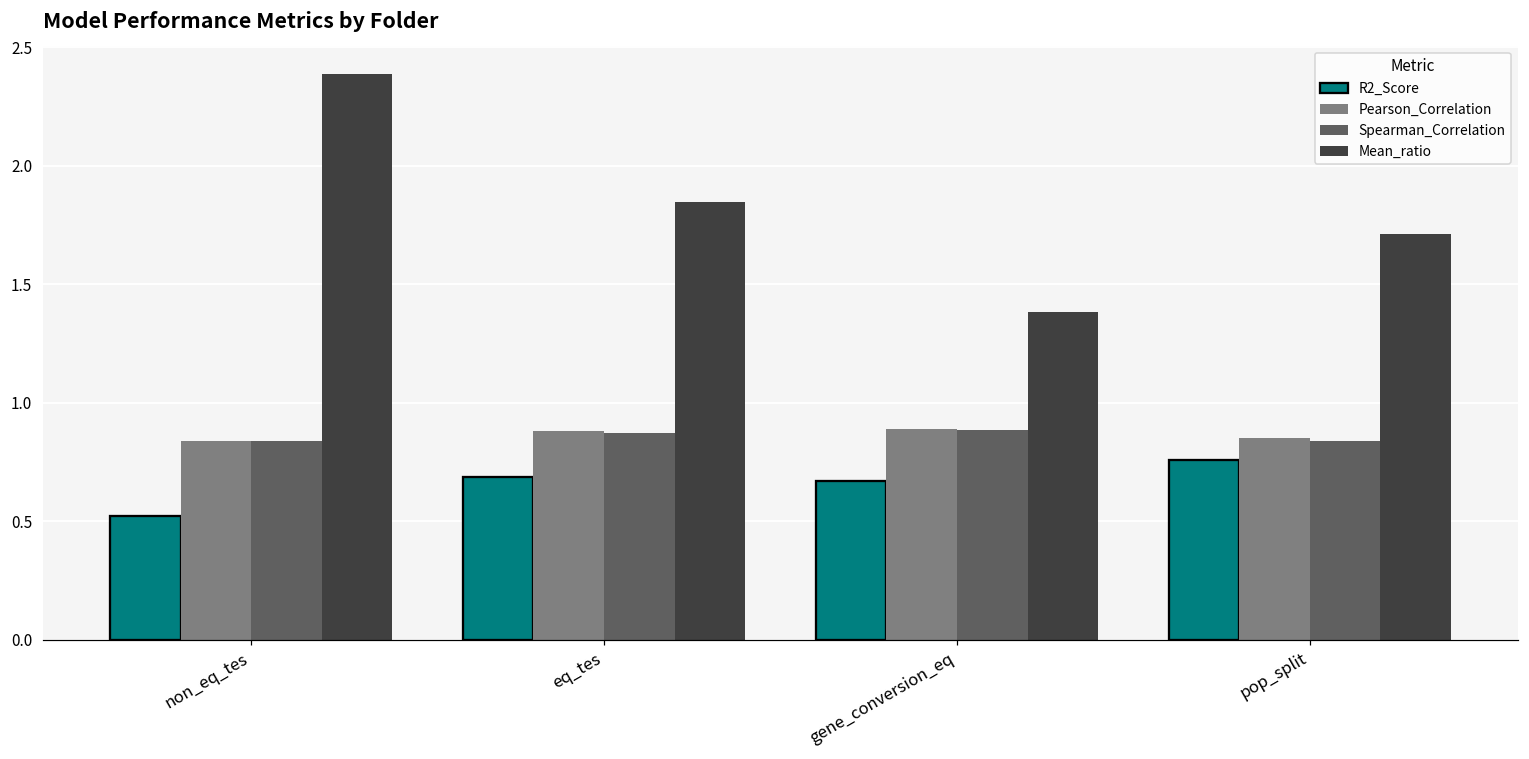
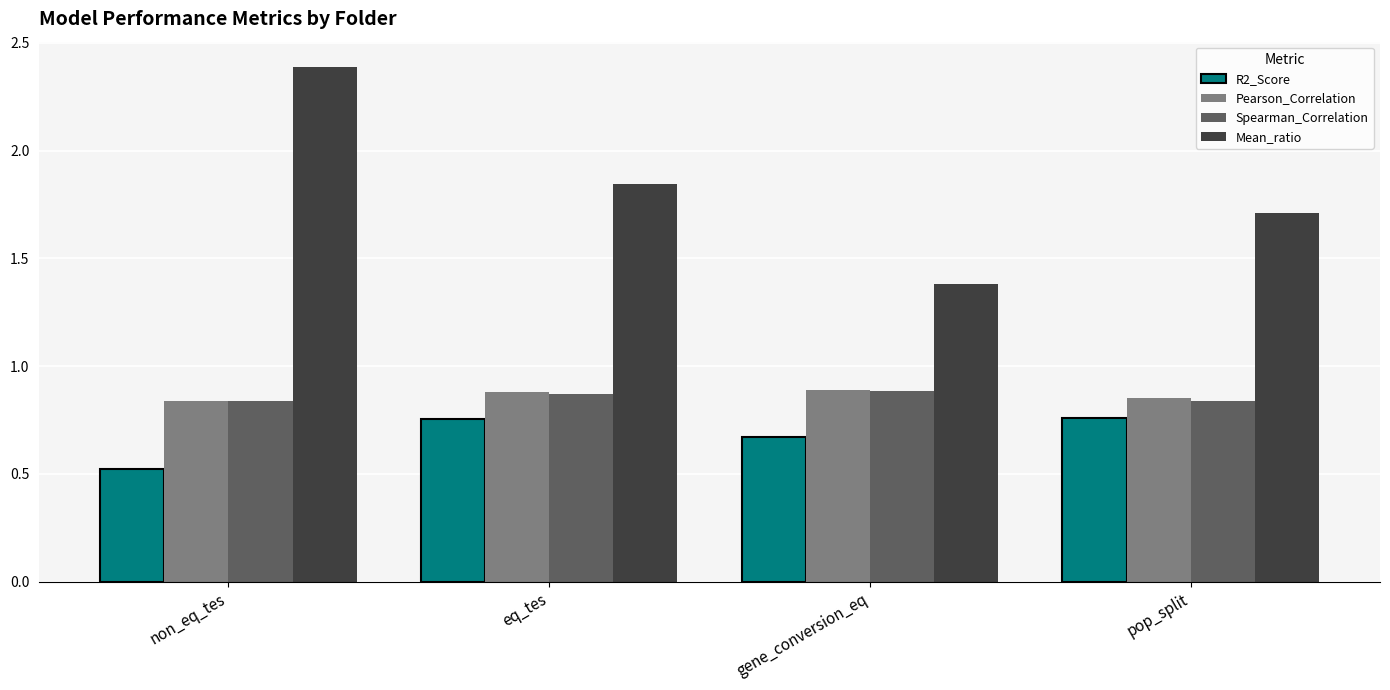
R2_Score, eq_tes: 0.69 -> 0.75
